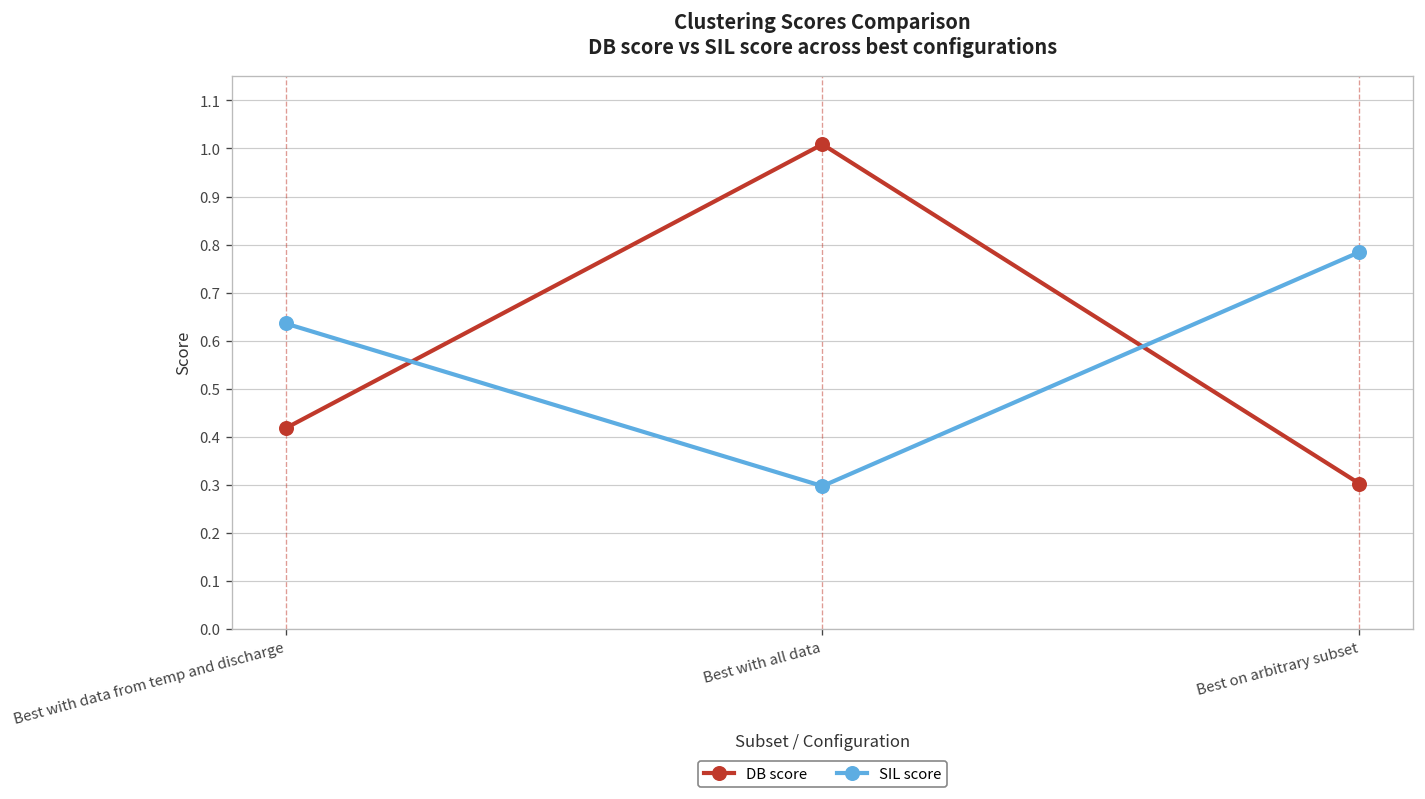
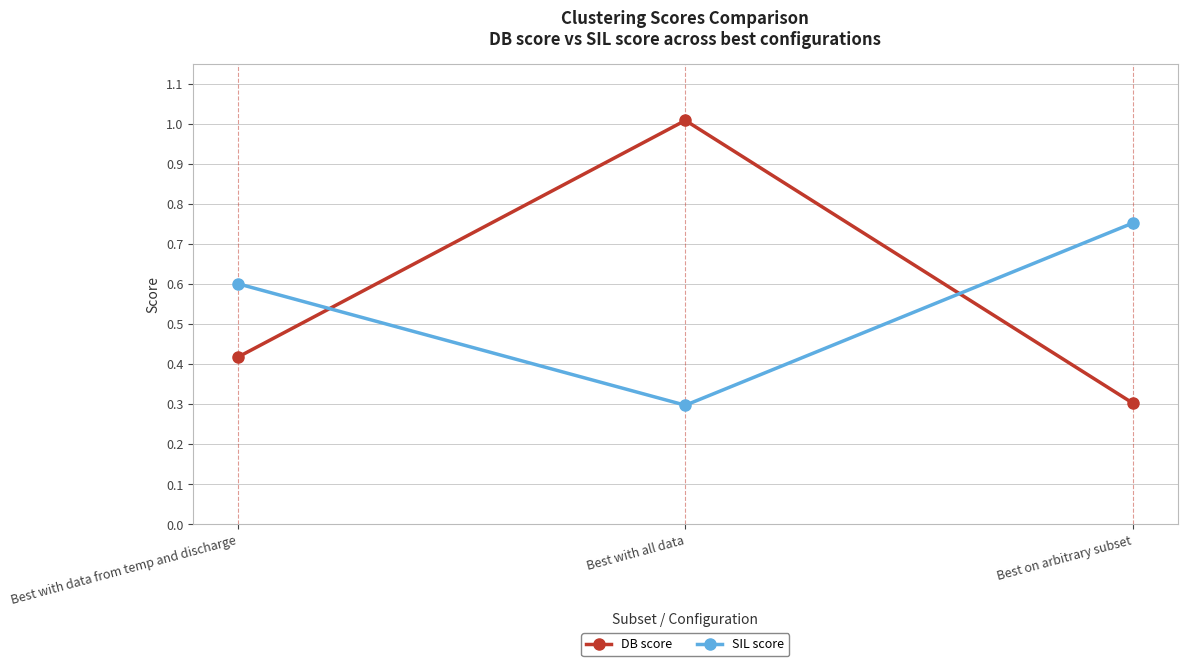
SIL score, Best with data from temp and discharge: 0.64 -> 0.60
SIL score, Best on arbitrary subset: 0.78 -> 0.75
